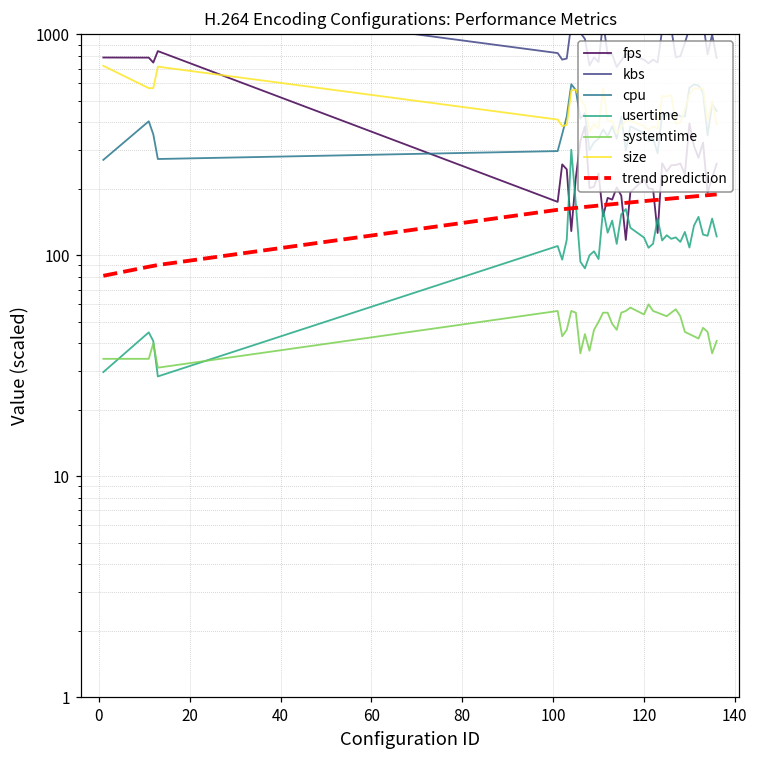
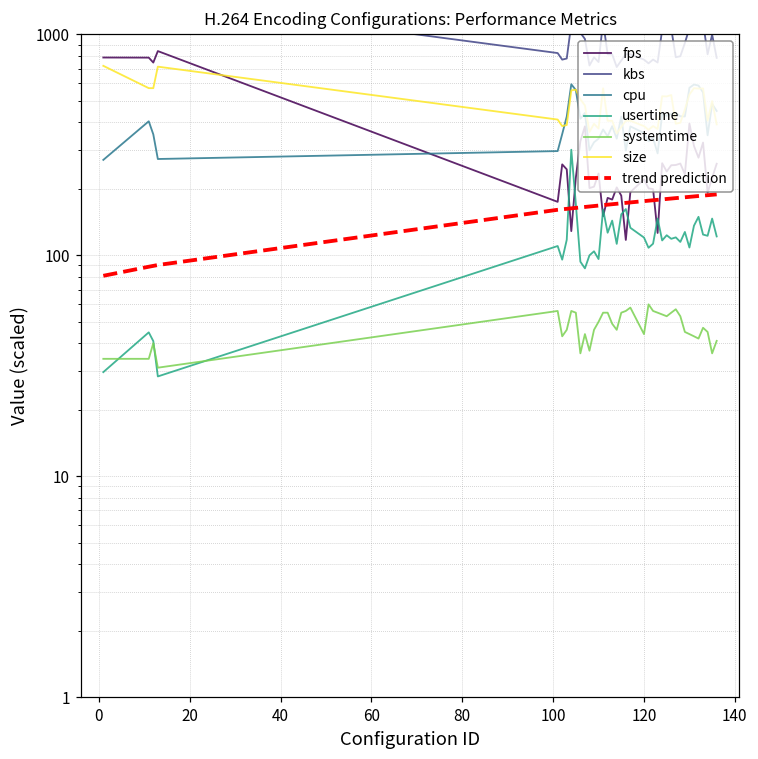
systemtime, 120: 54 -> 44
